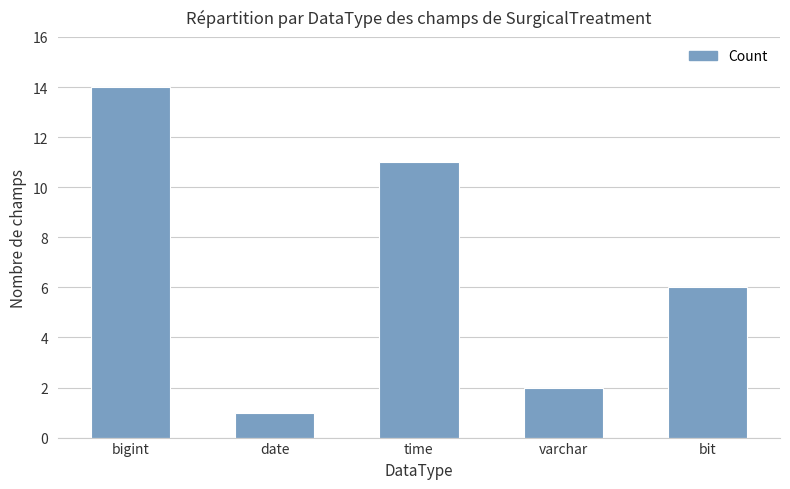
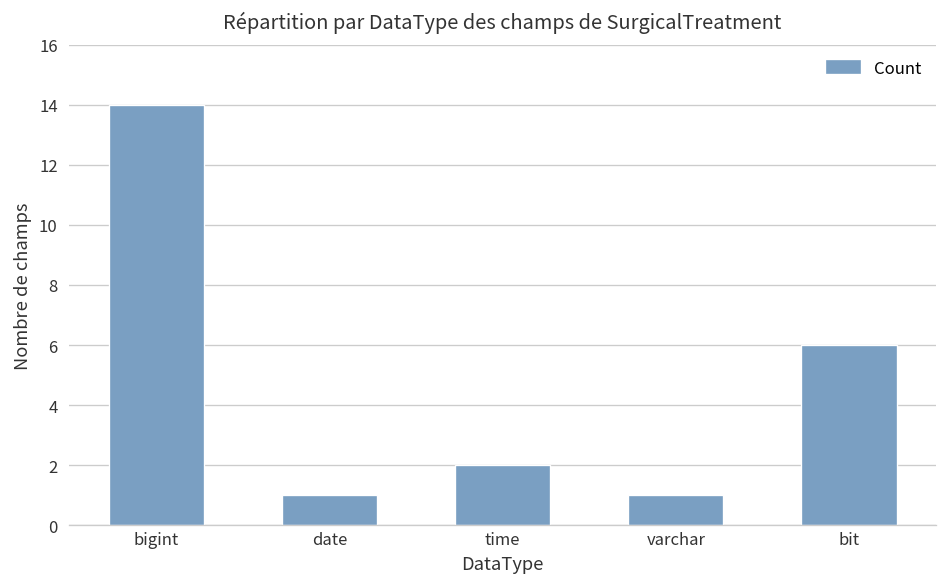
time: 11 -> 2
varchar: 2 -> 1
